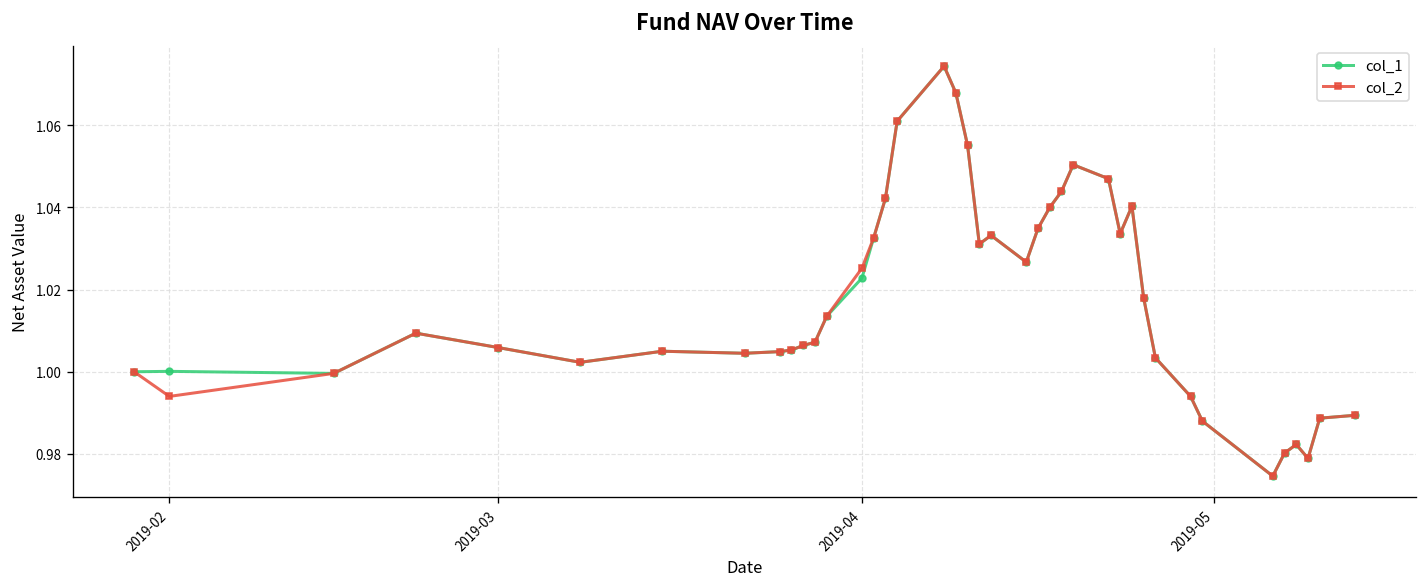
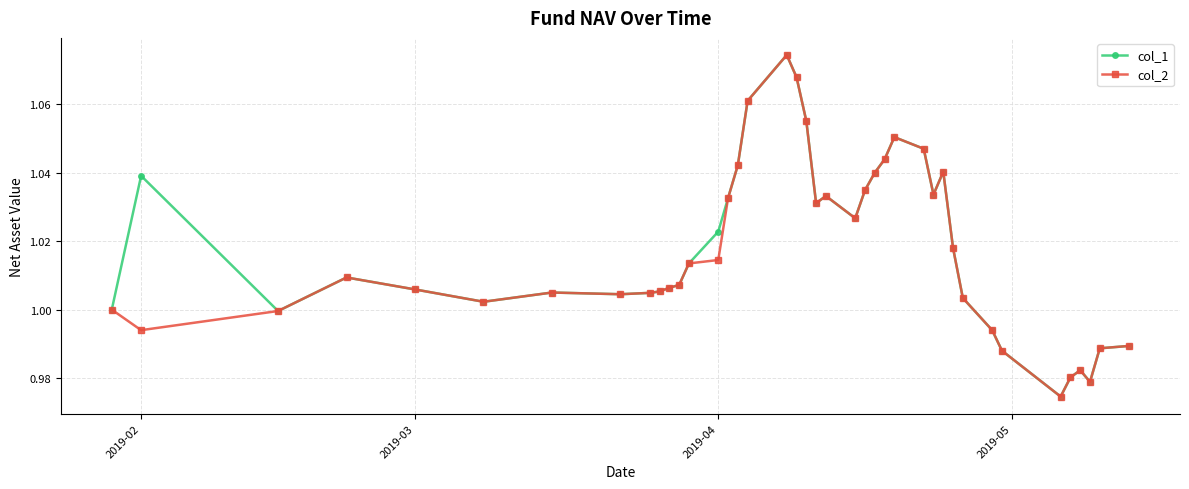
col_1, 2019-02: 1.000 -> 1.039
col_2, 2019-04: 1.025 -> 1.015
